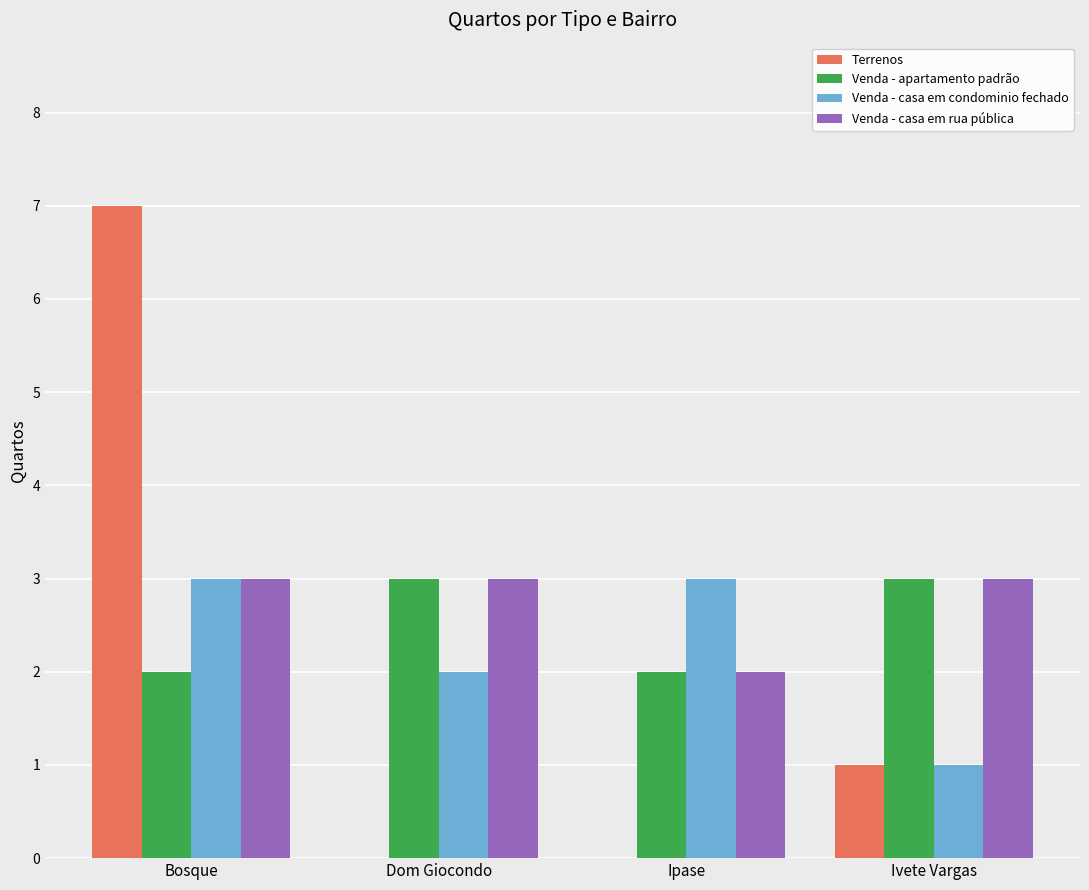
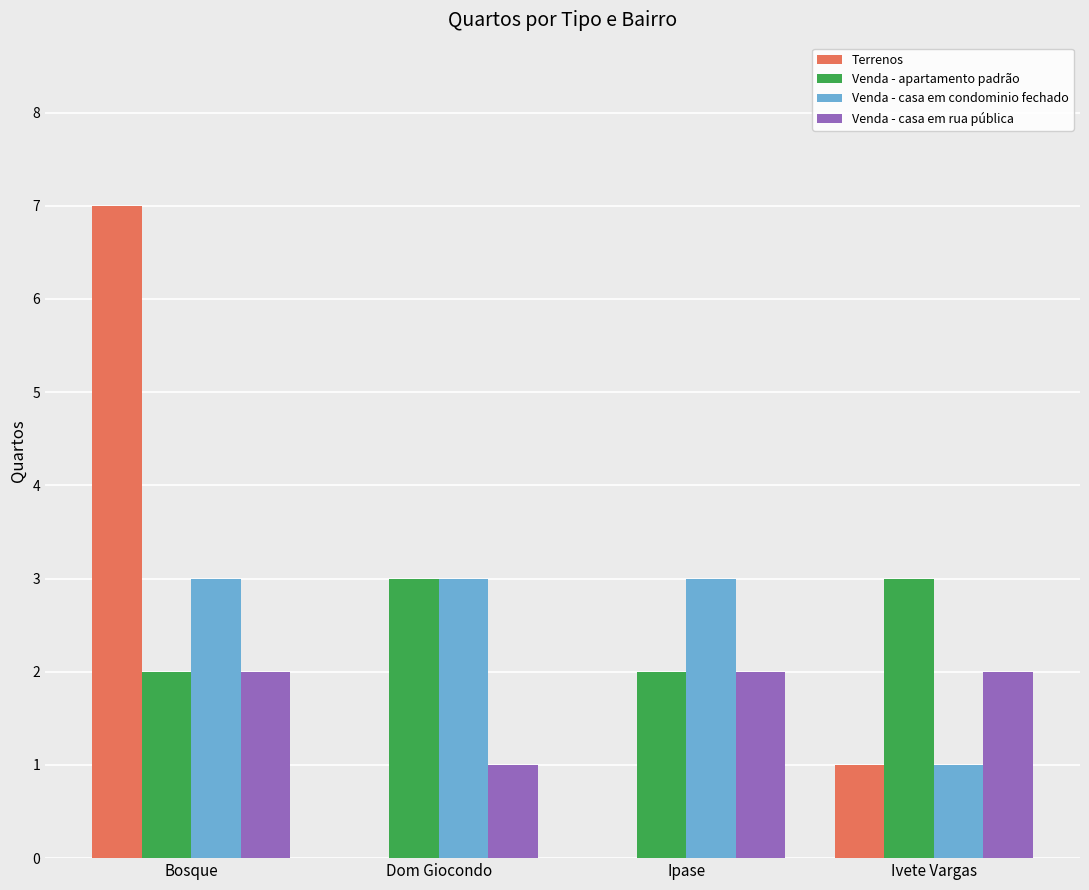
Venda - casa em rua pública, Bosque: 3 -> 2
Venda - casa em condominio fechado, Dom Giocondo: 2 -> 3
Venda - casa em rua pública, Dom Giocondo: 3 -> 1
Venda - casa em rua pública, Ivete Vargas: 3 -> 2
